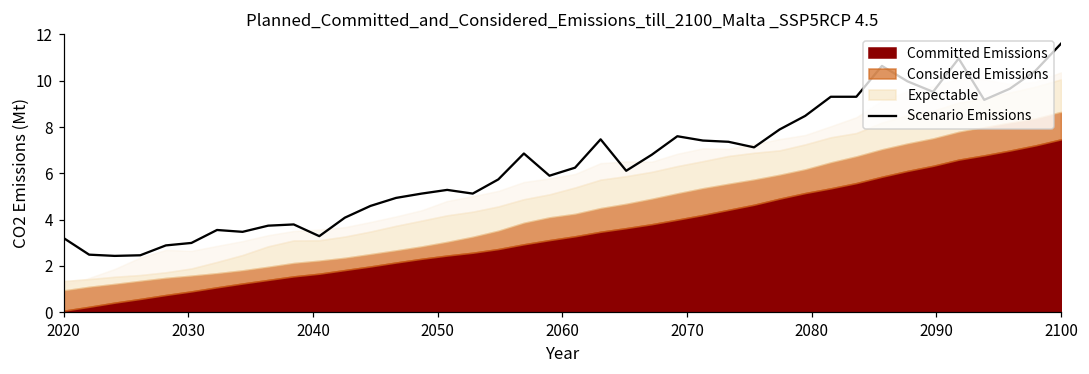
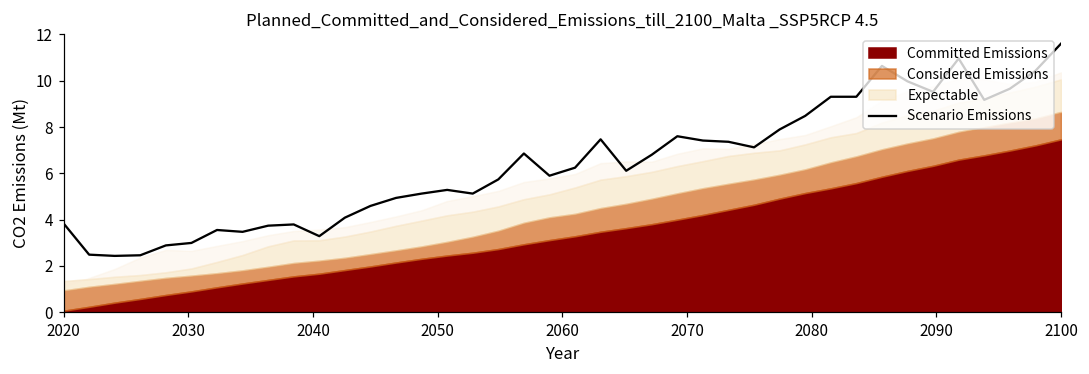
Scenario Emissions, 2020: 3.2 -> 3.8
